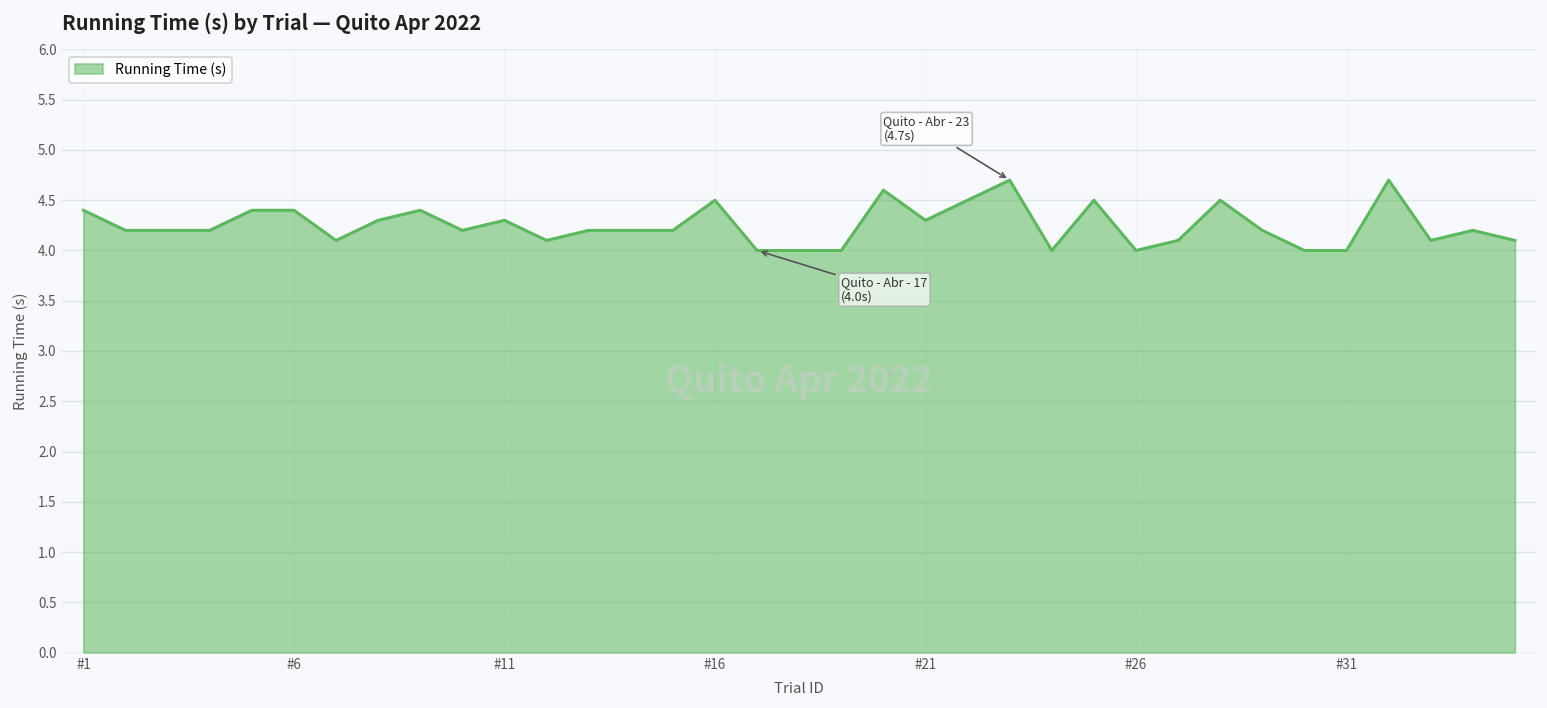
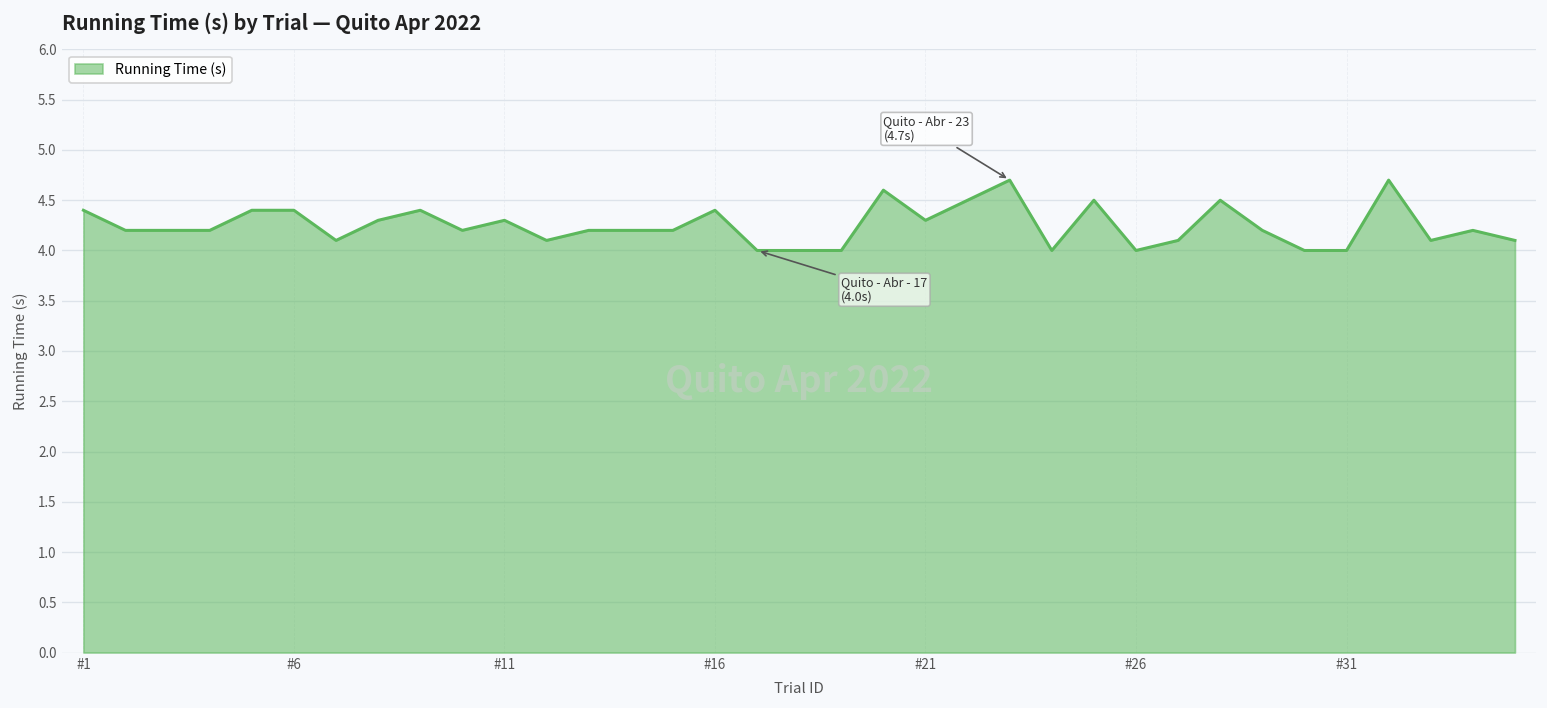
#16: 4.5 -> 4.4
